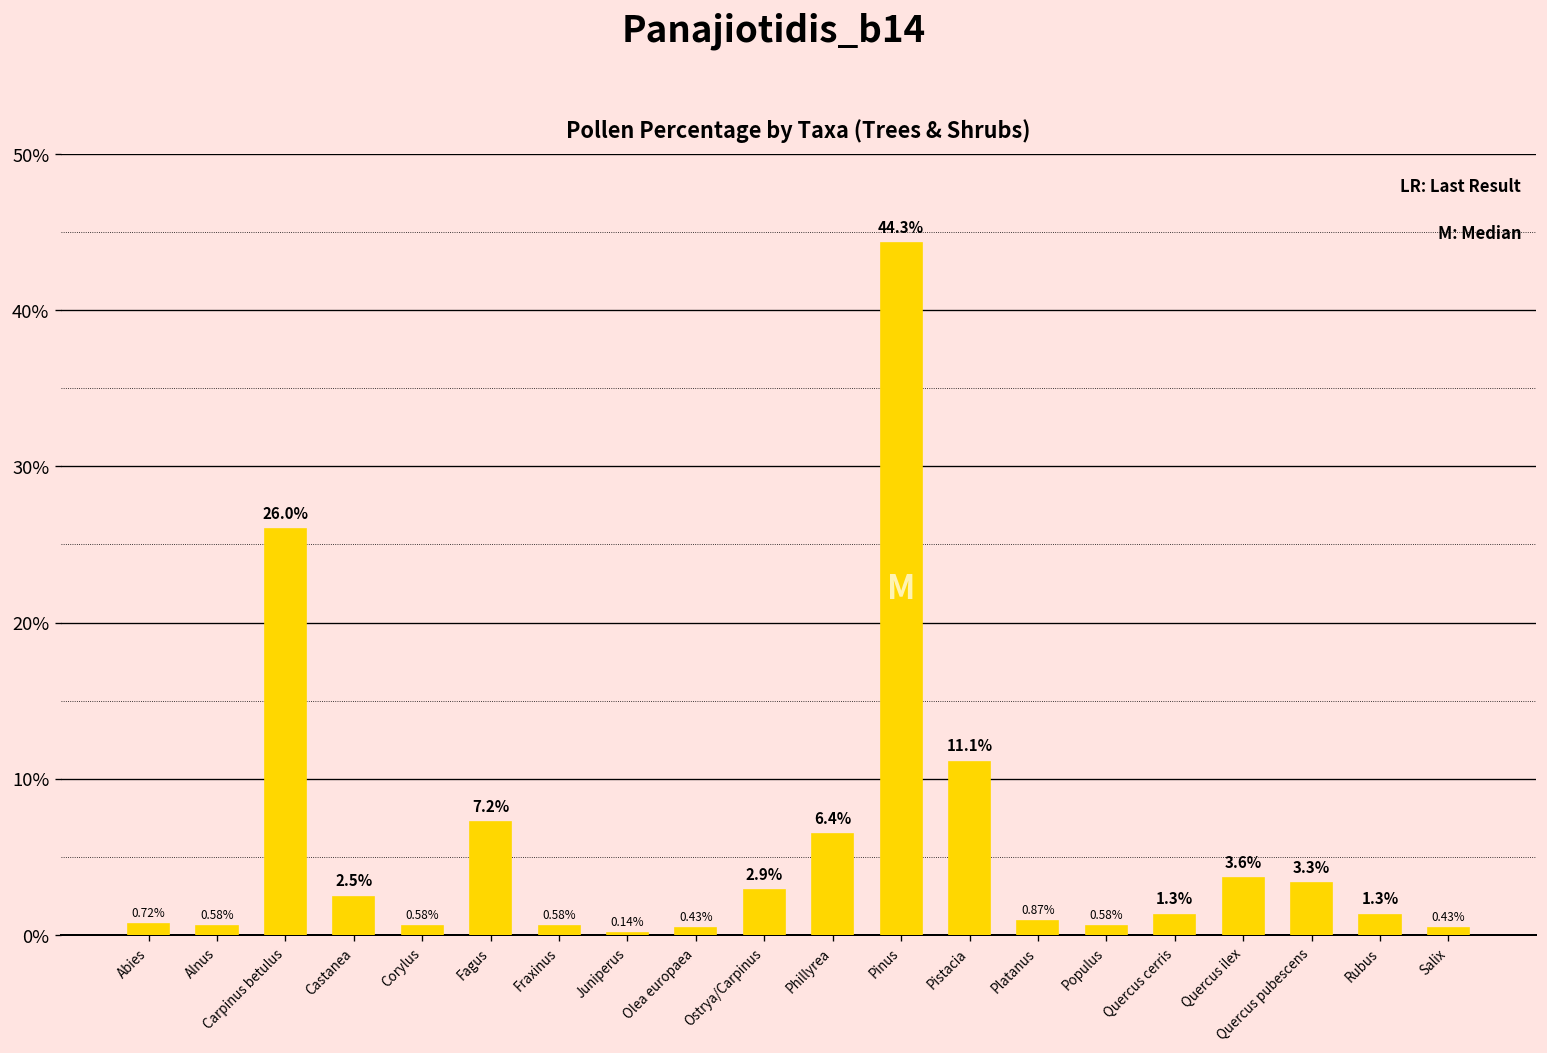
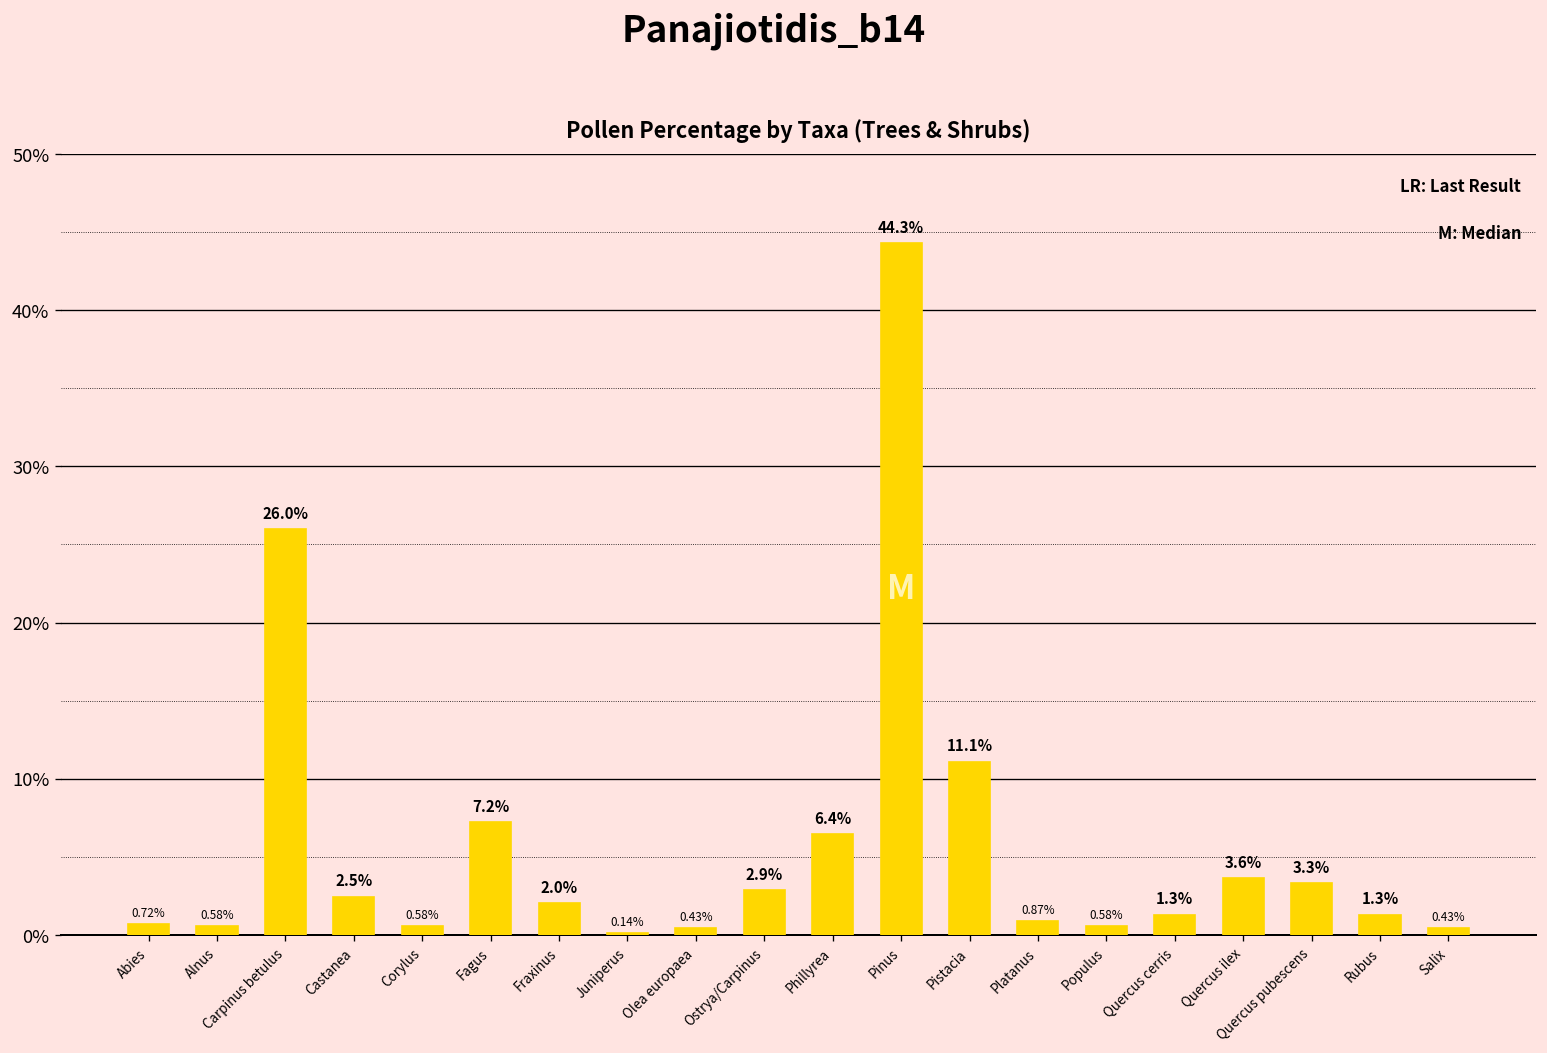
Fraxinus: 0.58% -> 2.0%
